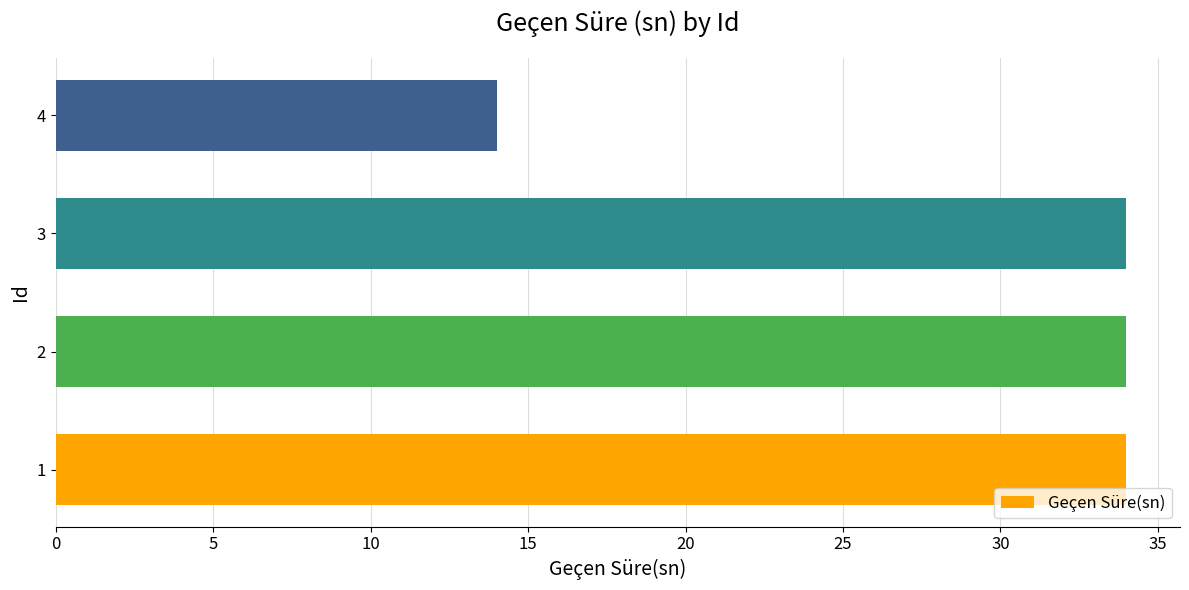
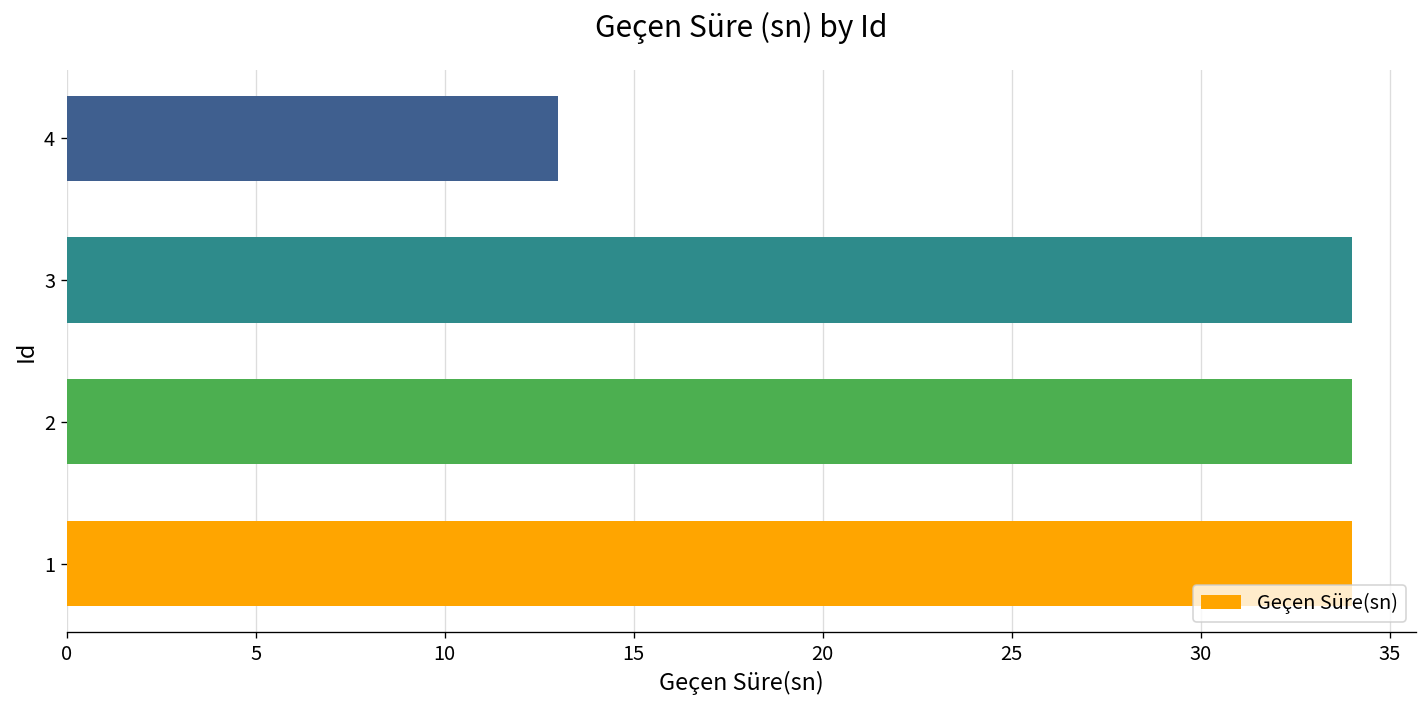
4: 14 -> 13
